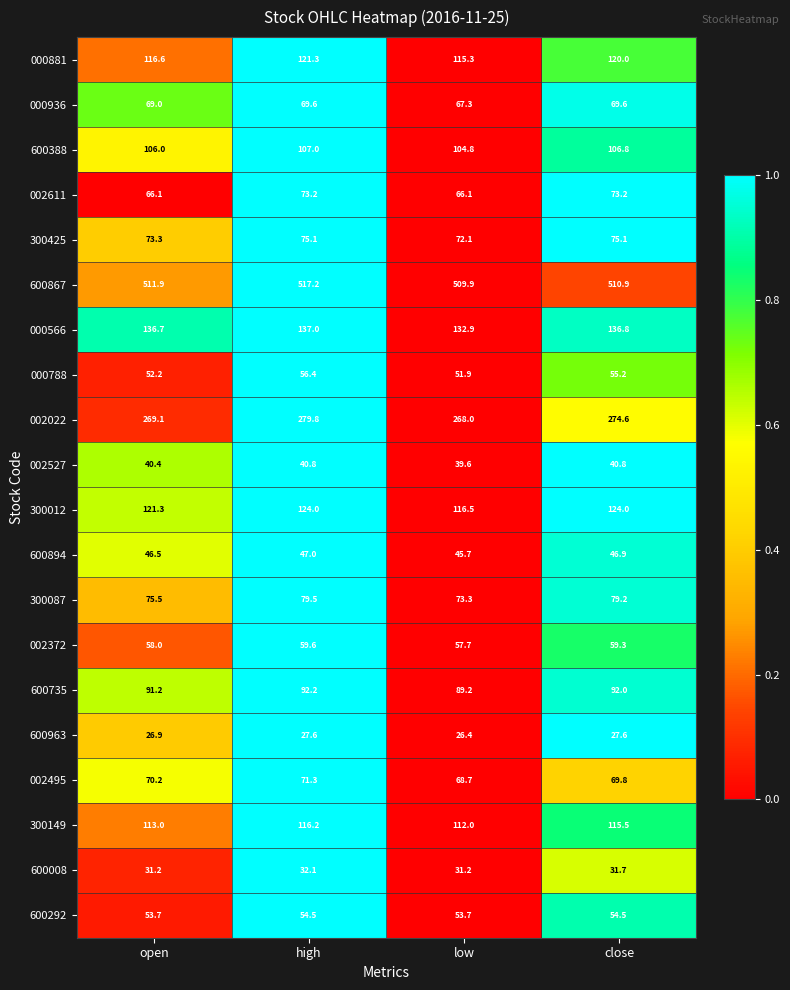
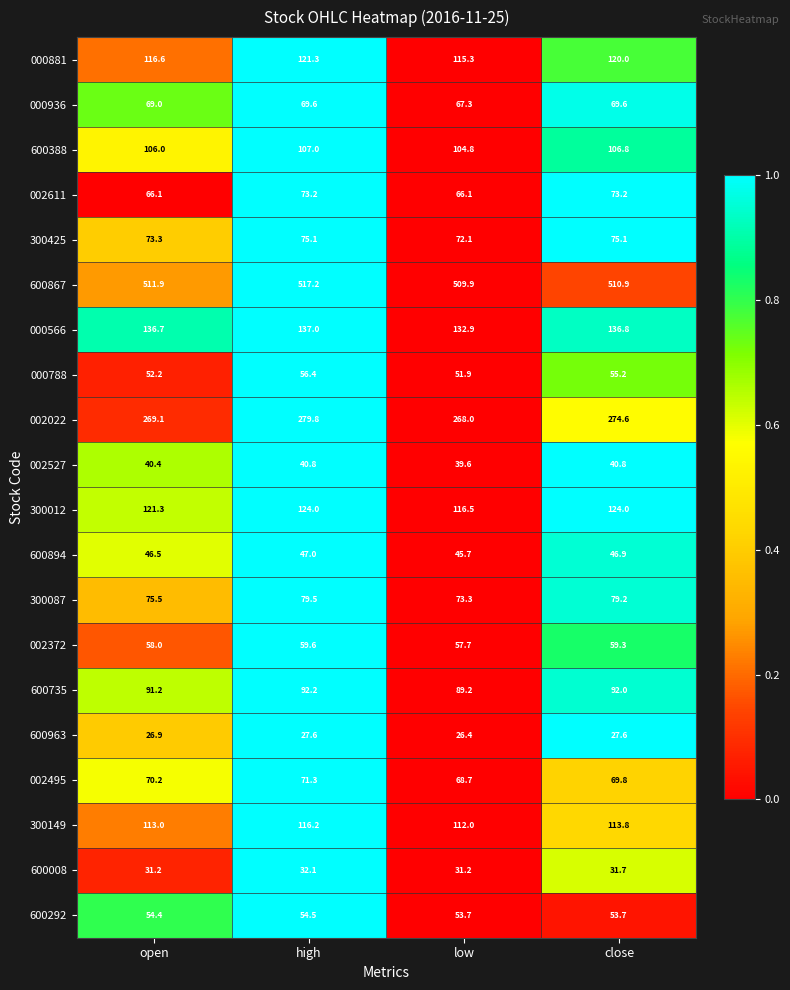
300149, close: 115.5 -> 113.8
600292, open: 53.7 -> 54.4
600292, close: 54.5 -> 53.7
